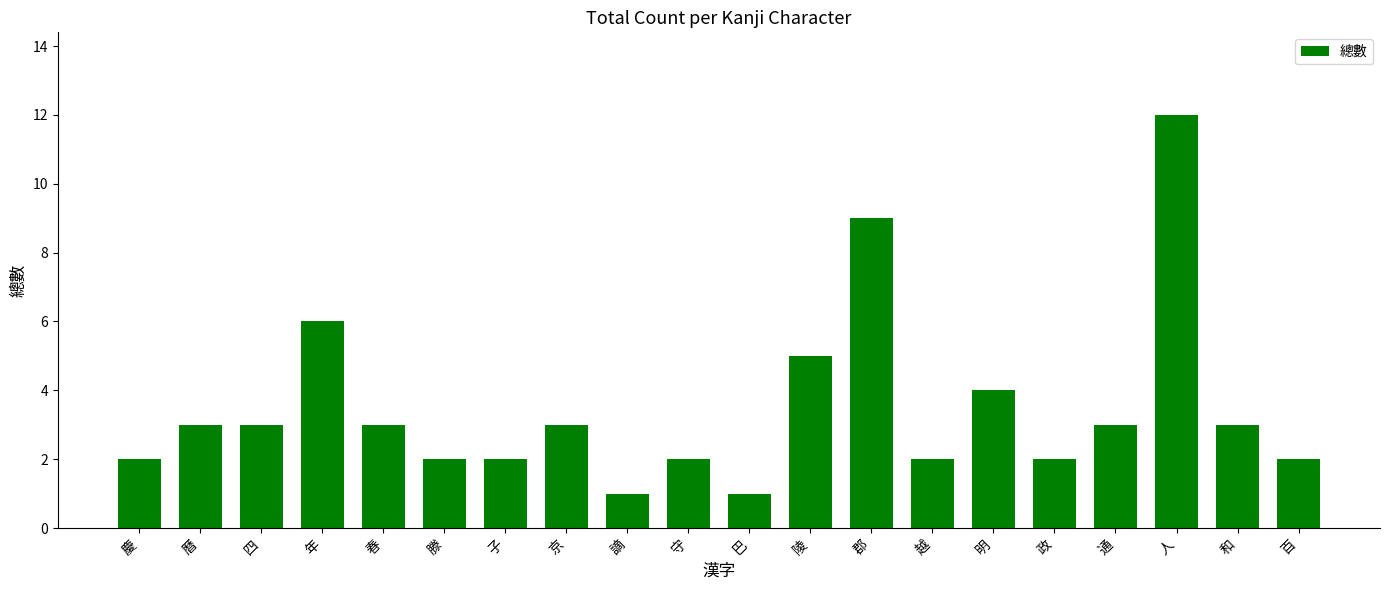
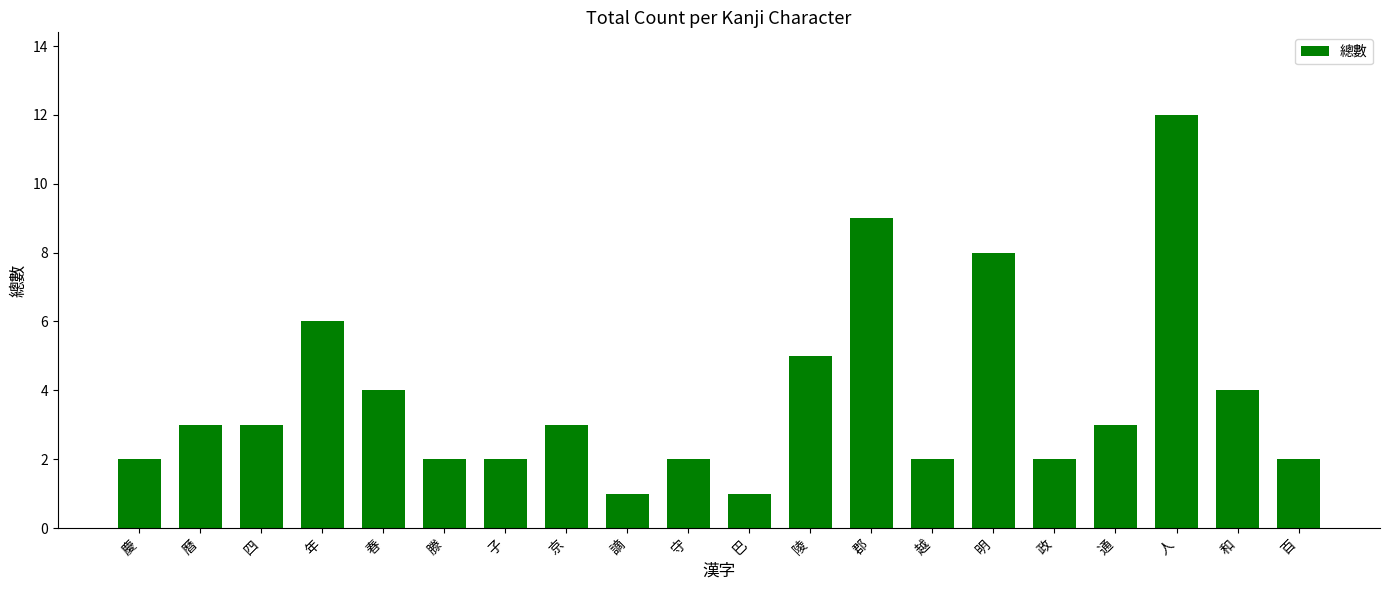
春: 3 -> 4
明: 4 -> 8
和: 3 -> 4
